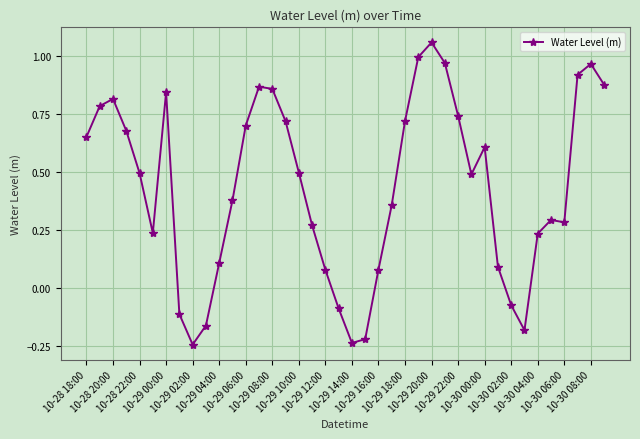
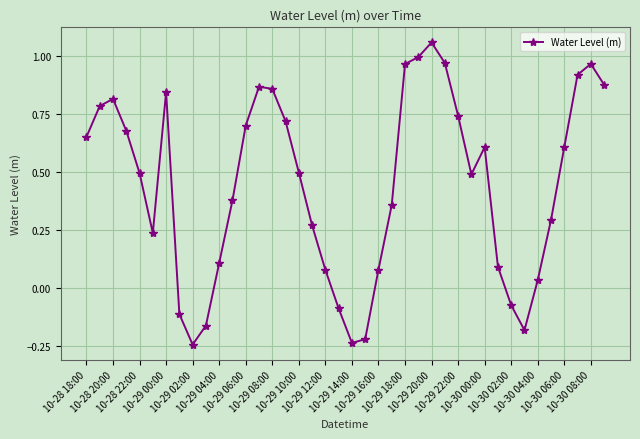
10-29 18:00: 0.72 -> 0.96
10-30 04:00: 0.23 -> 0.03
10-30 06:00: 0.28 -> 0.61
